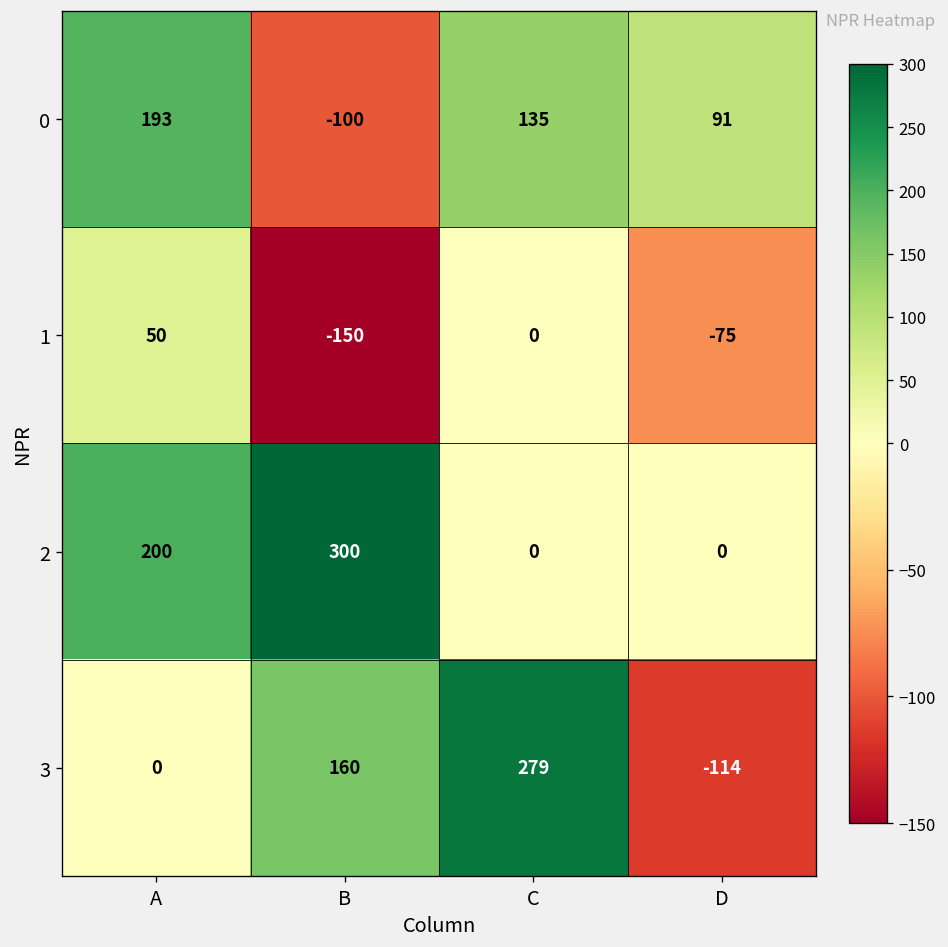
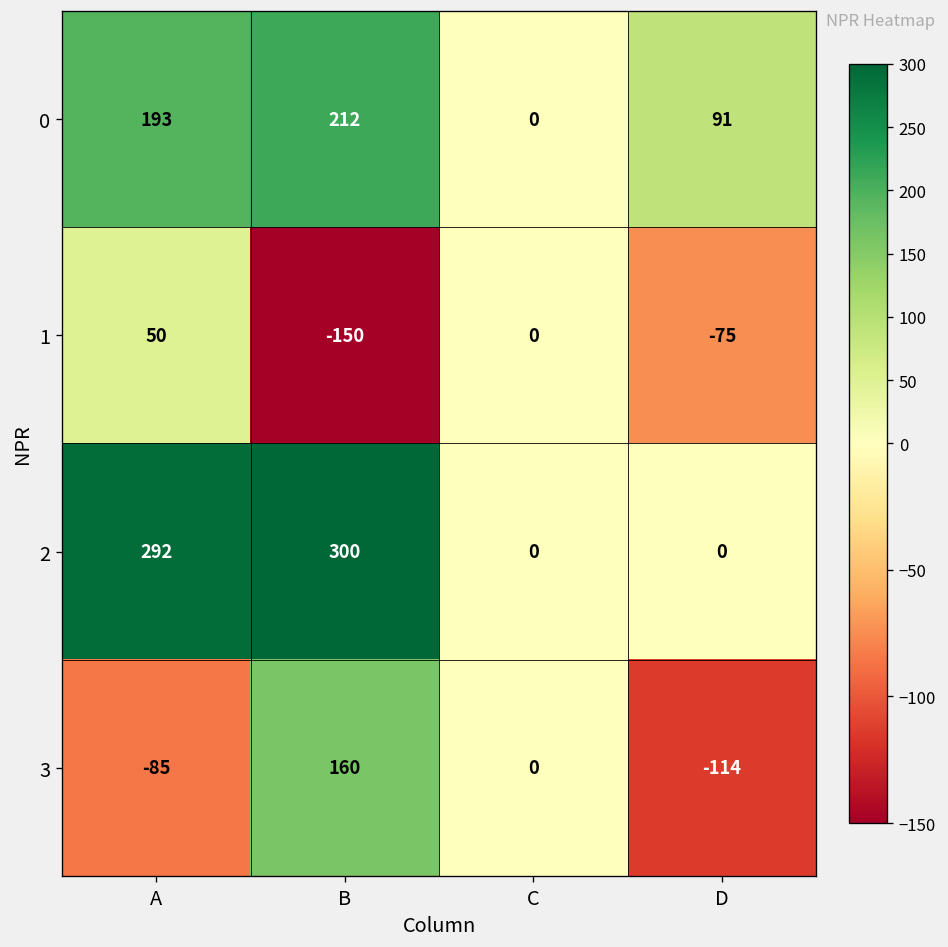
0, B: -100 -> 212
0, C: 135 -> 0
2, A: 200 -> 292
3, A: 0 -> -85
3, C: 279 -> 0
